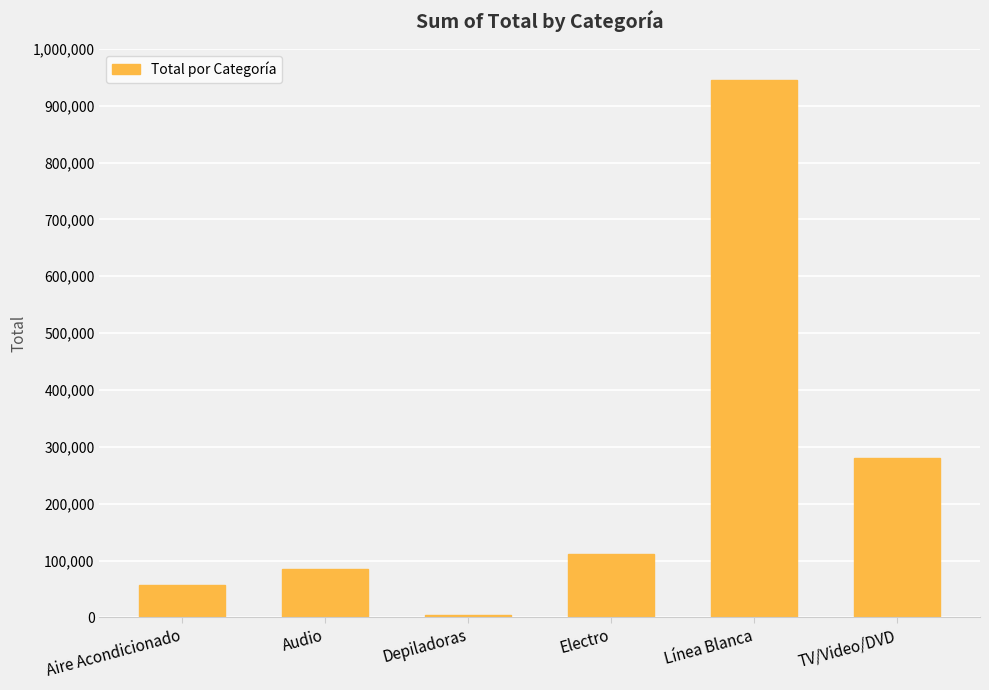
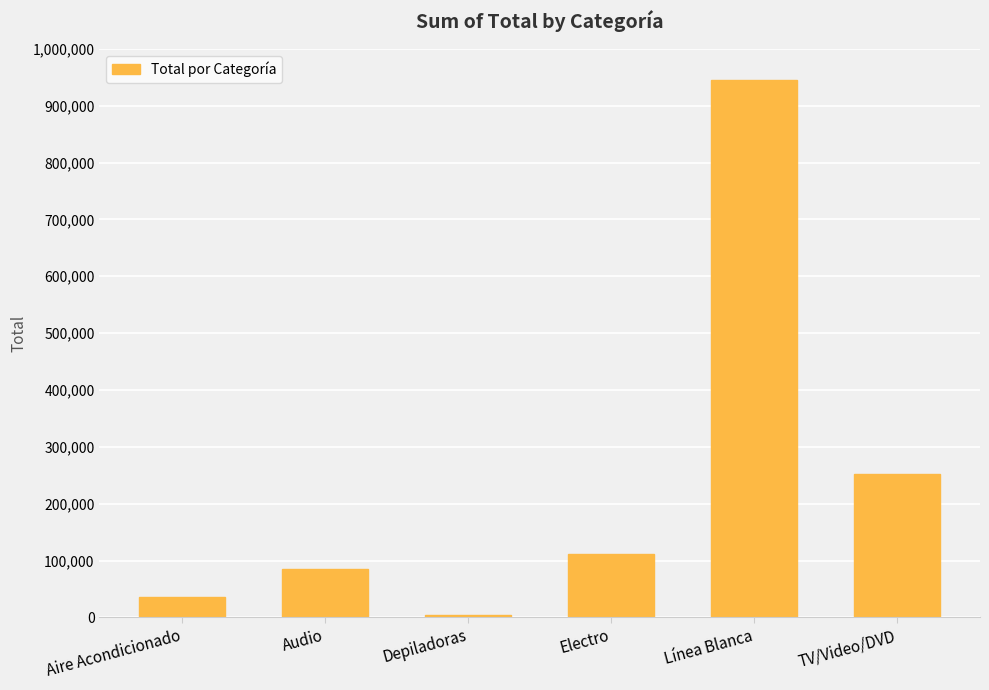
Aire Acondicionado: 60,000 -> 40,000
TV/Video/DVD: 280,000 -> 250,000
